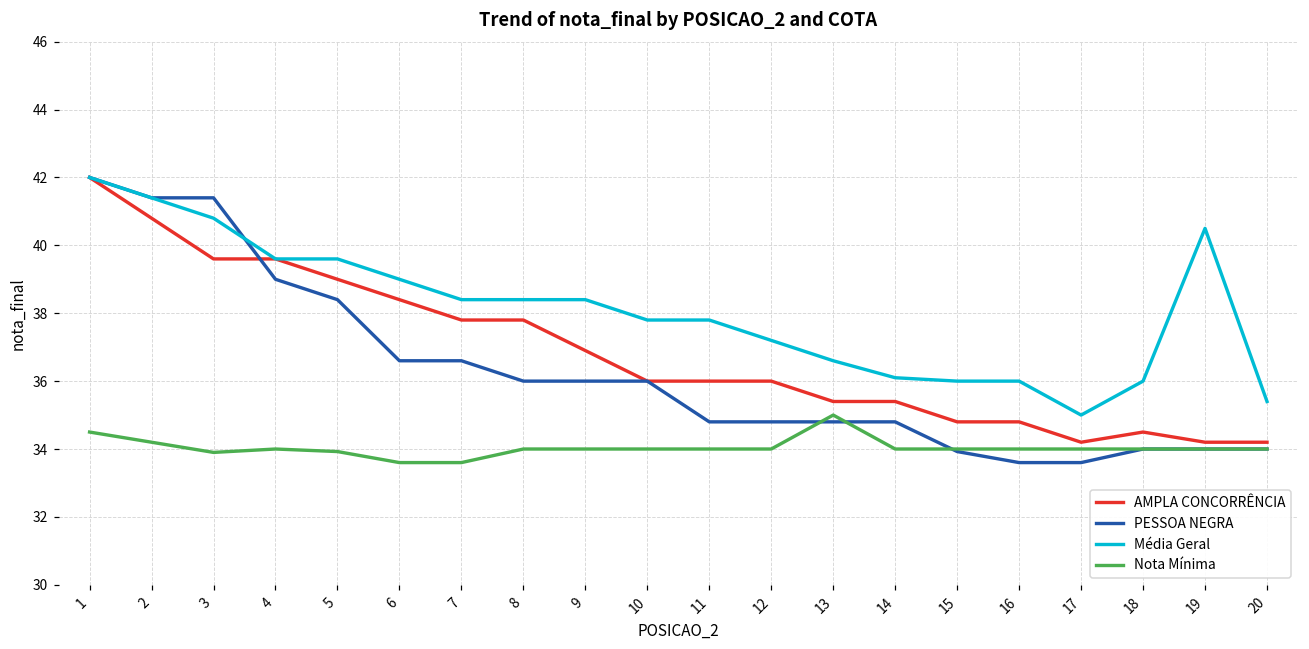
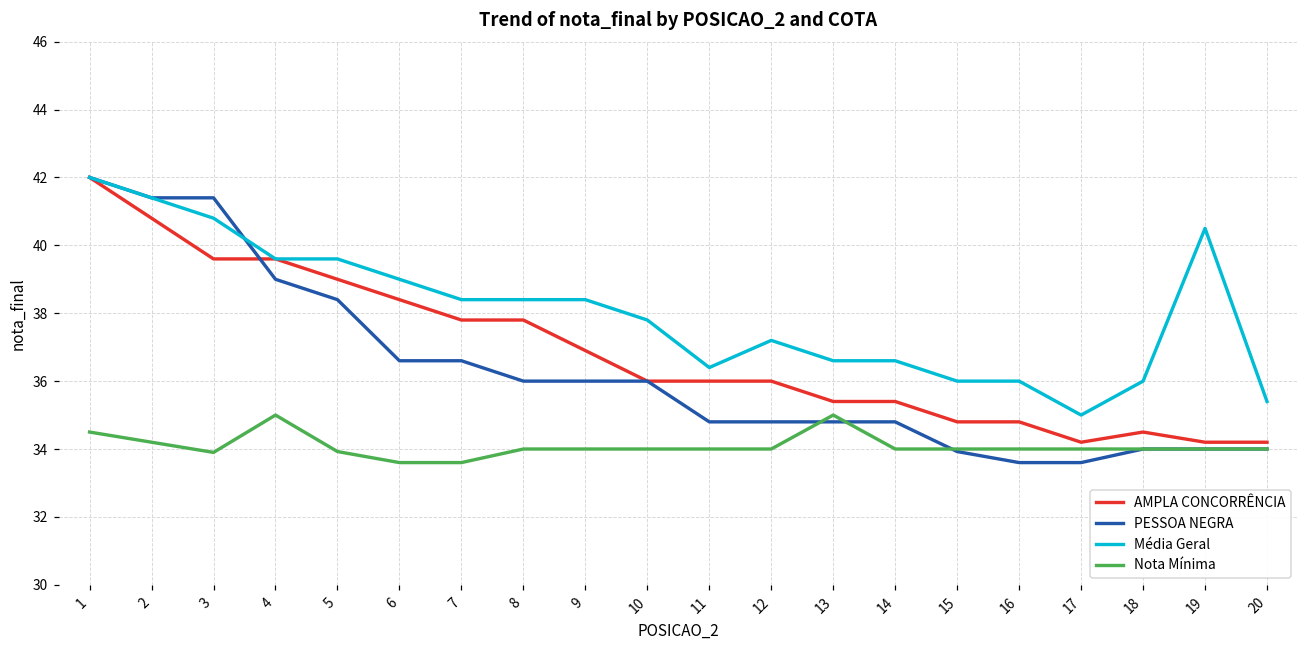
Nota Mínima, 4: 34 -> 35
Média Geral, 11: 37.8 -> 36.4
Média Geral, 14: 36.1 -> 36.6
